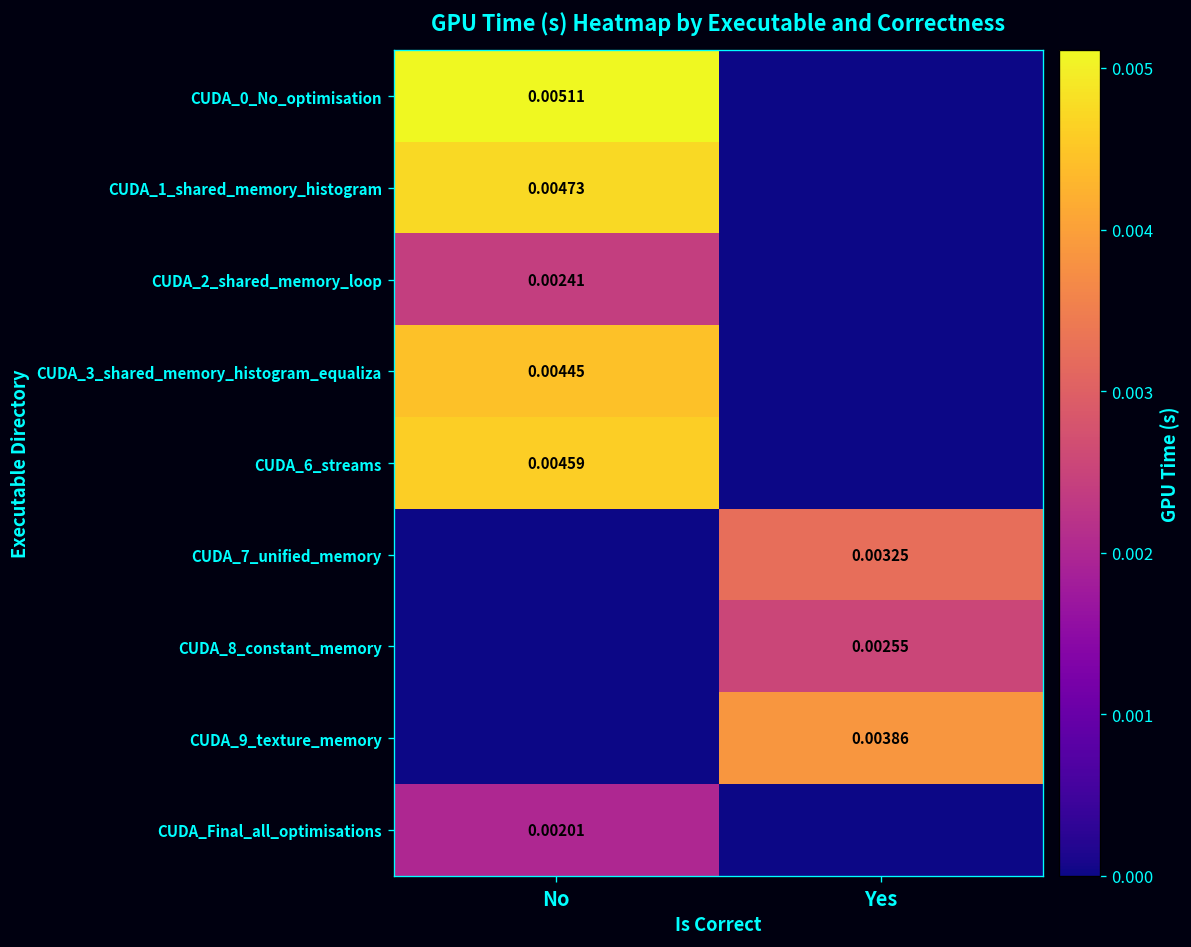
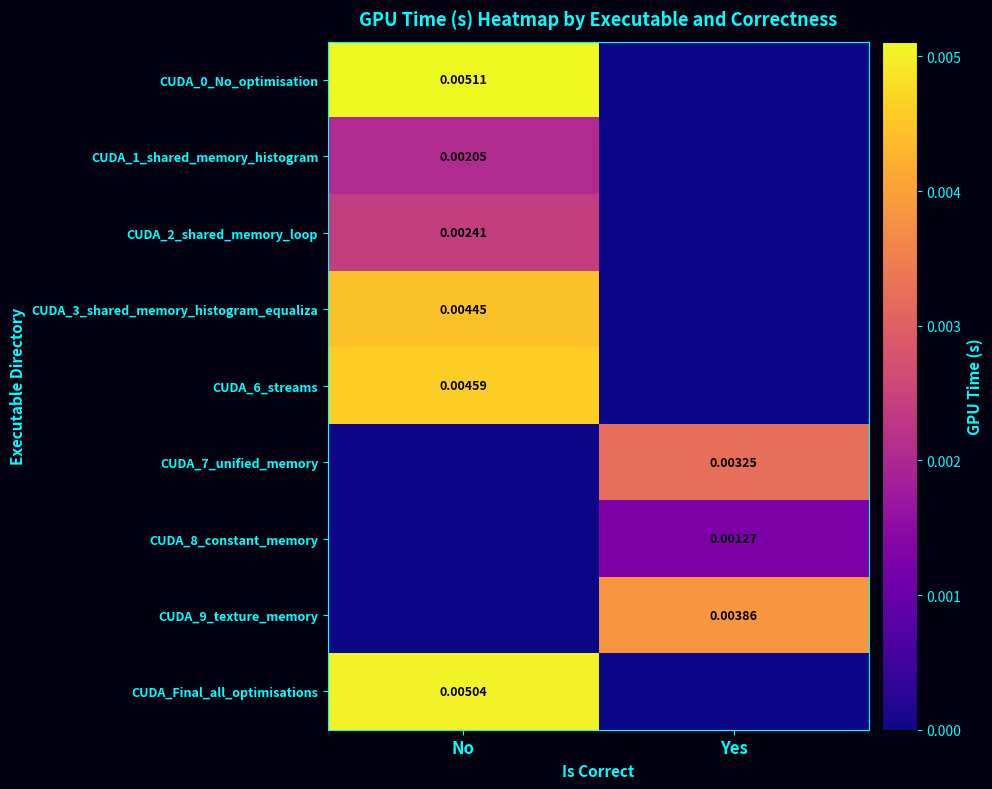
CUDA_1_shared_memory_histogram, No: 0.00473 -> 0.00205
CUDA_8_constant_memory, Yes: 0.00255 -> 0.00127
CUDA_Final_all_optimisations, No: 0.00201 -> 0.00504
